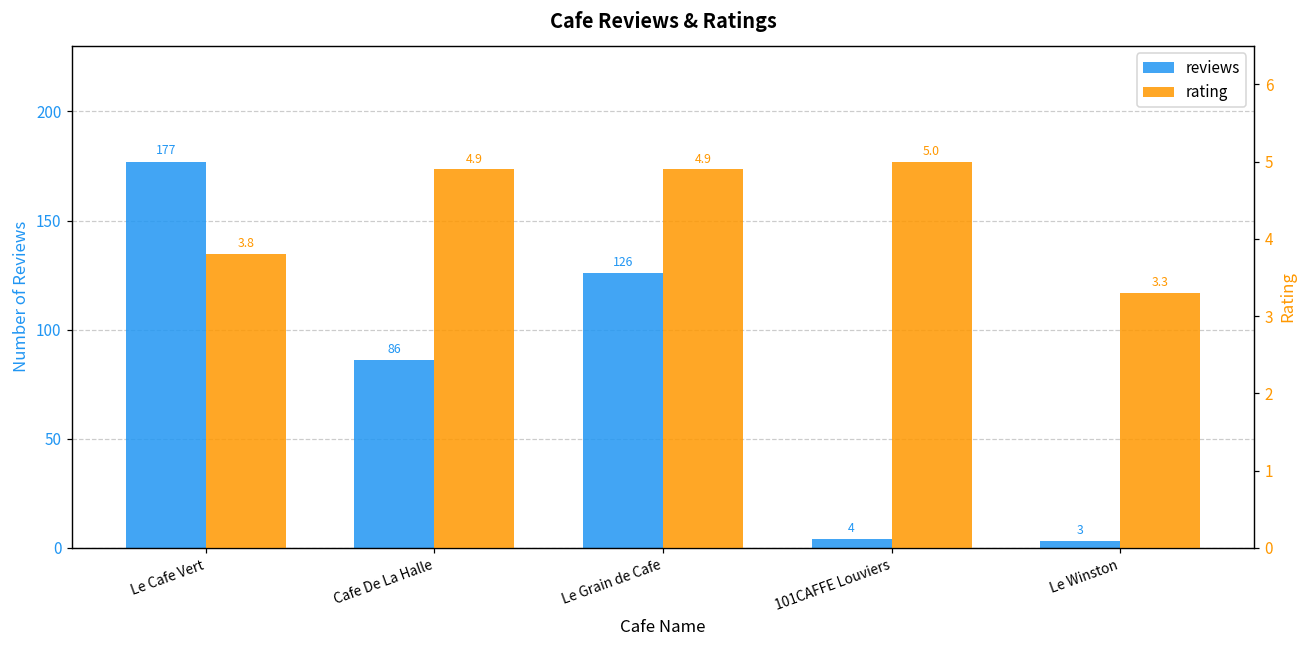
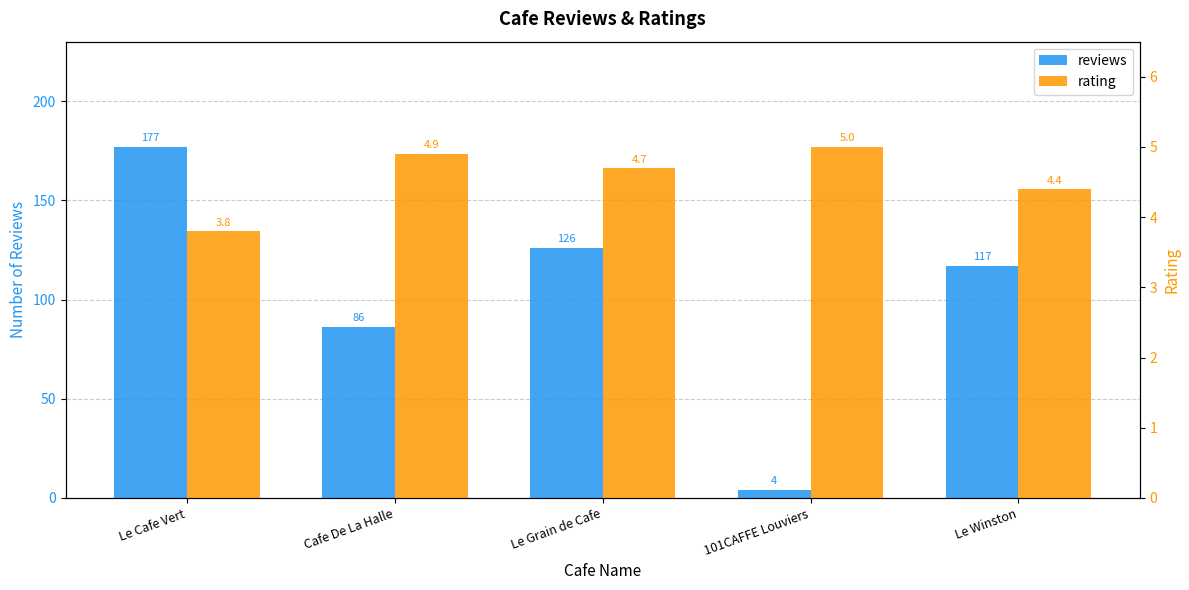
reviews, Le Winston: 3 -> 117
rating, Le Grain de Cafe: 4.9 -> 4.7
rating, Le Winston: 3.3 -> 4.4
